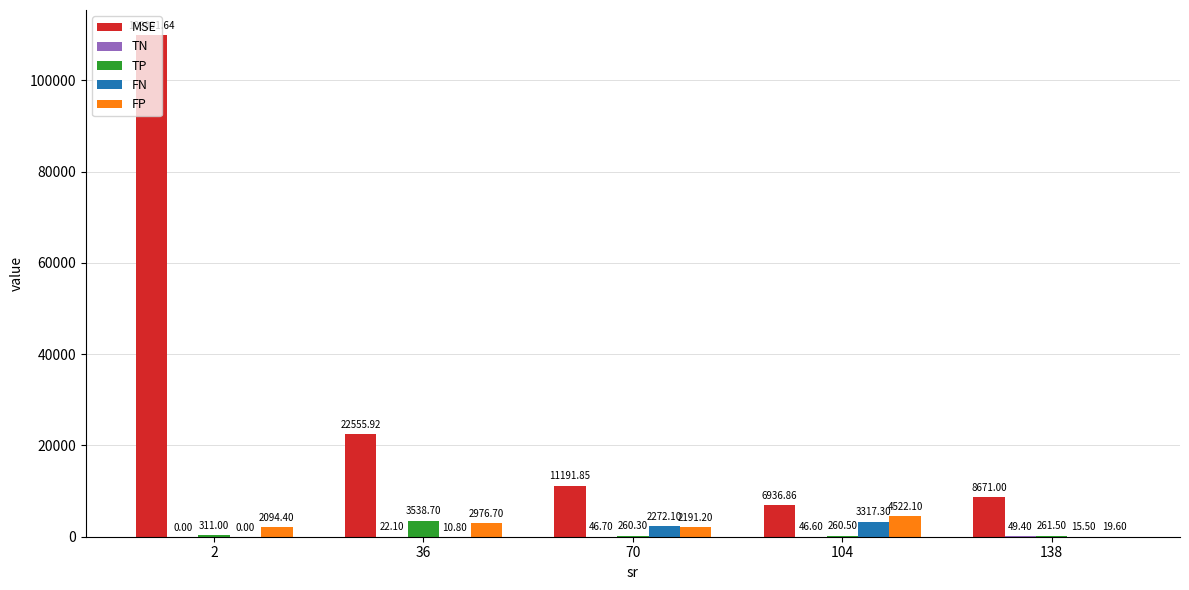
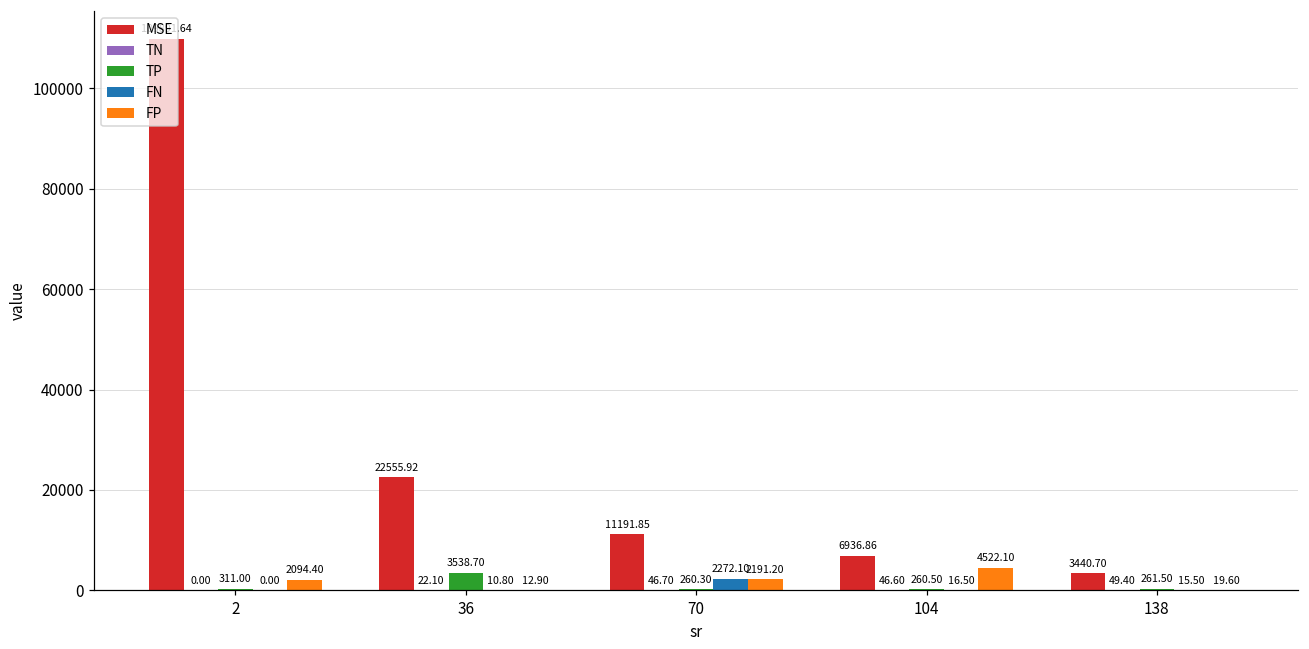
FP, 36: 2976.70 -> 12.90
FN, 104: 3317.30 -> 16.50
MSE, 138: 8671.00 -> 3440.70
